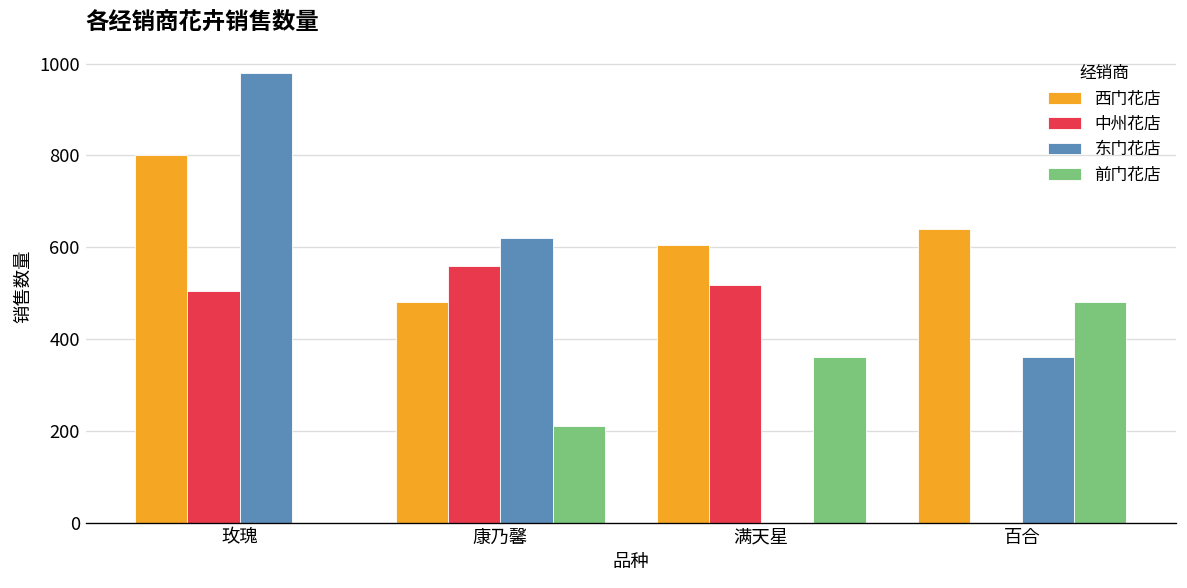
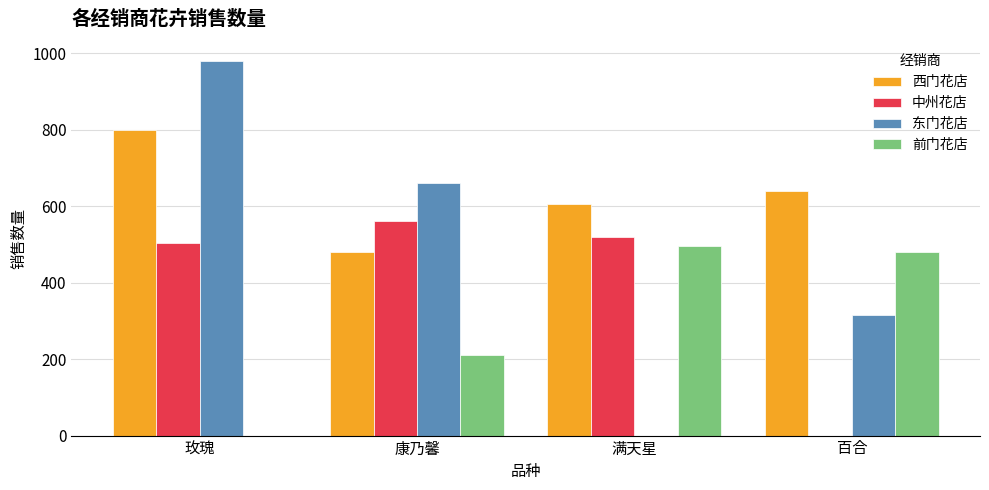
东门花店, 康乃馨: 620 -> 660
前门花店, 满天星: 360 -> 500
东门花店, 百合: 360 -> 320
